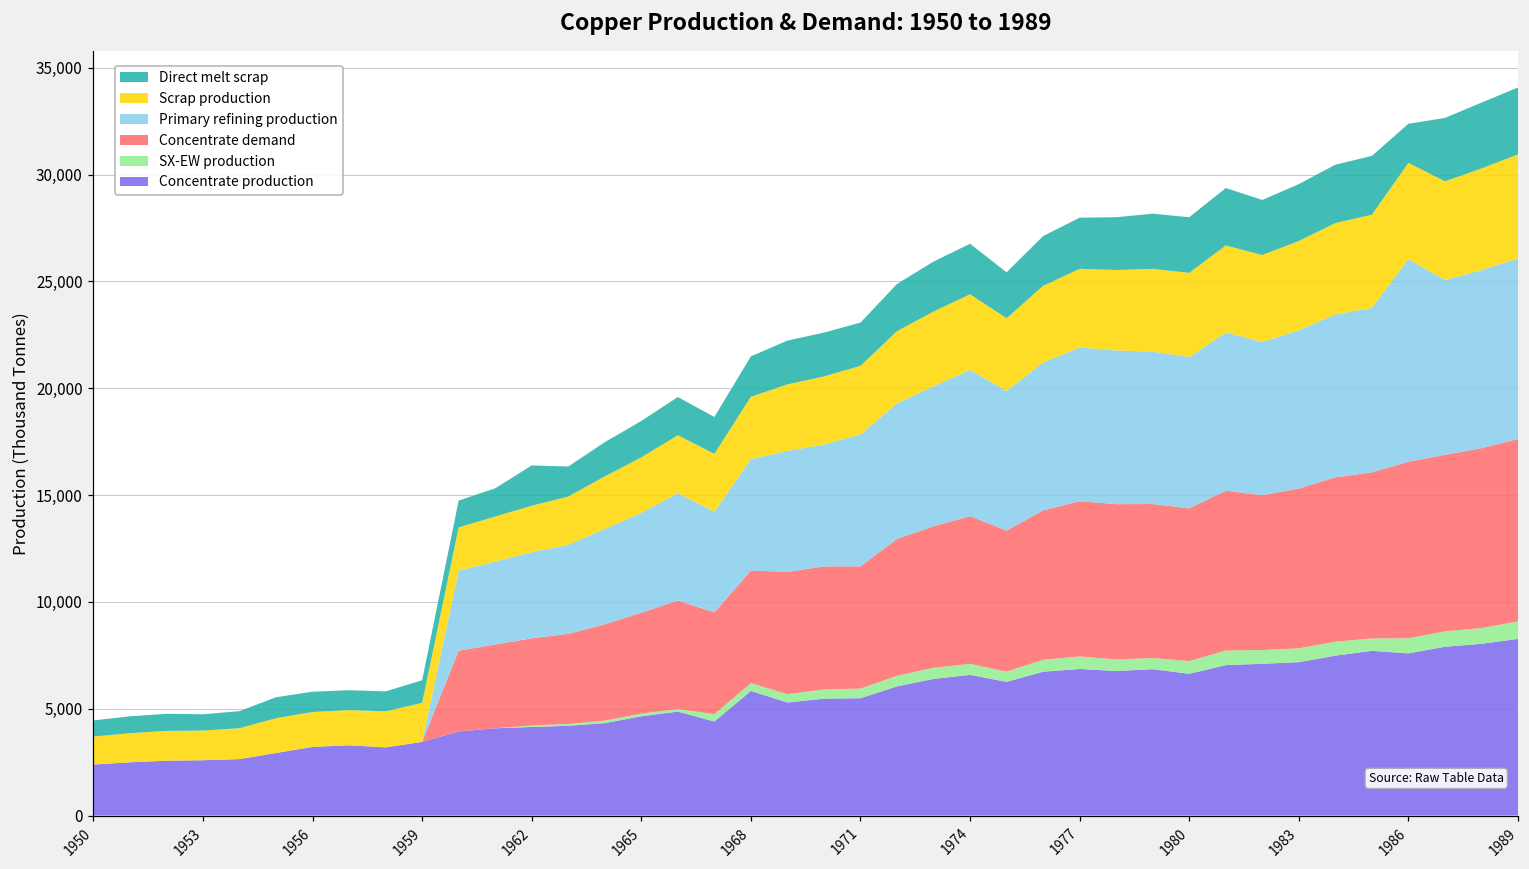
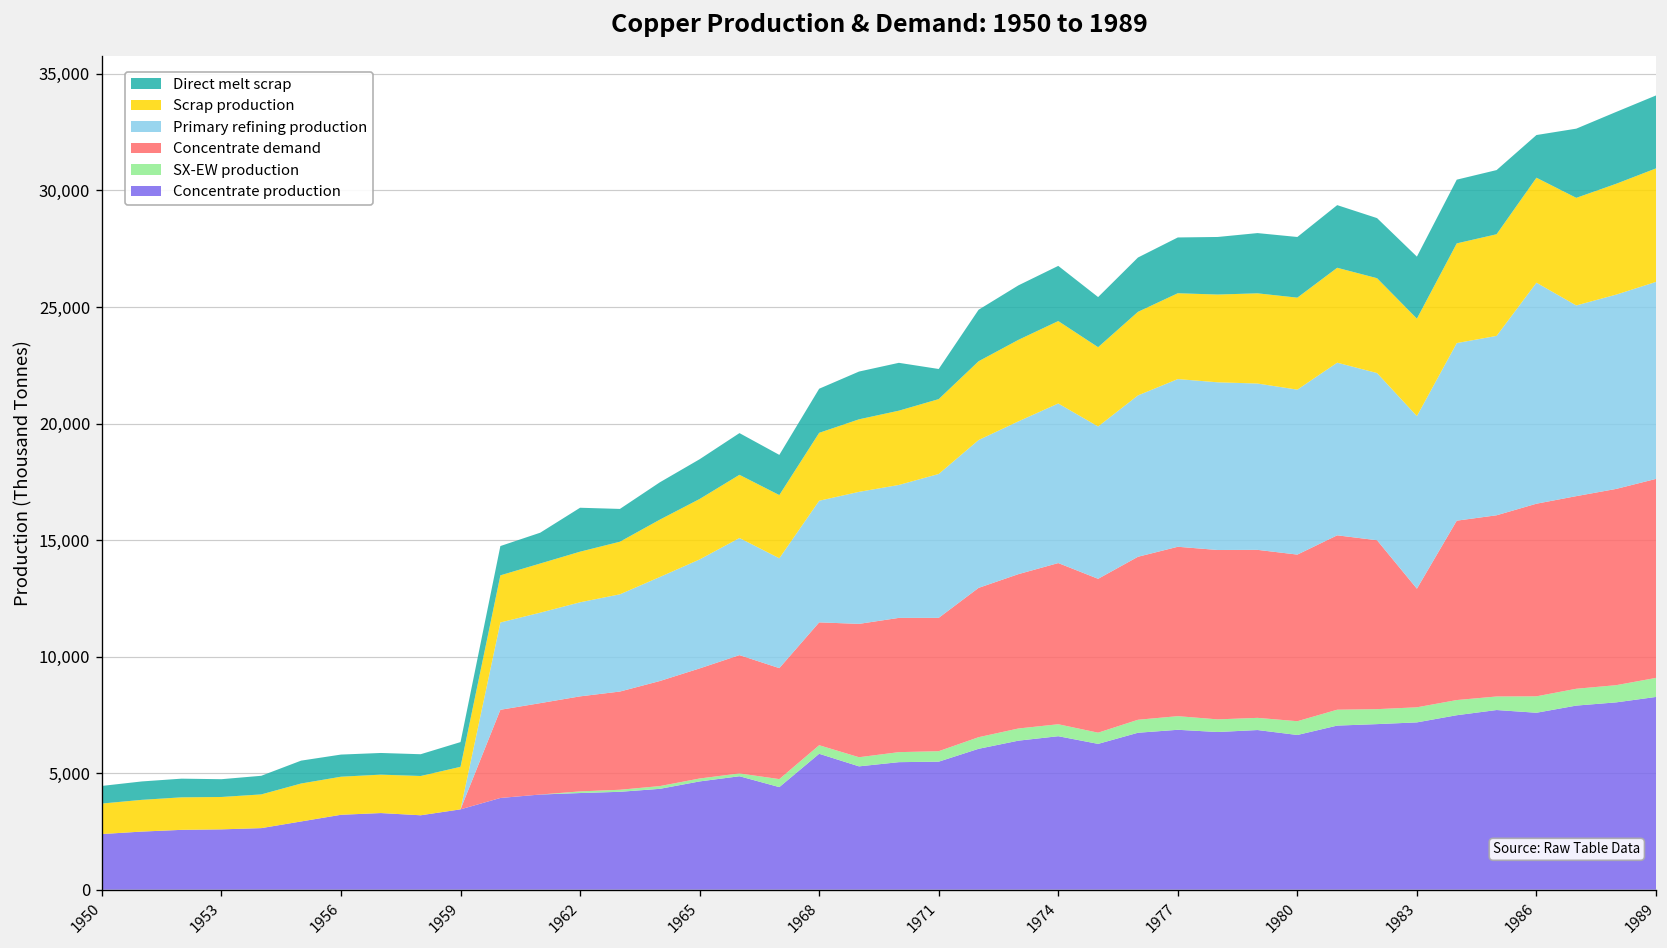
Direct melt scrap, 1971: 2,000 -> 1,300
Concentrate demand, 1983: 7,500 -> 5,100
